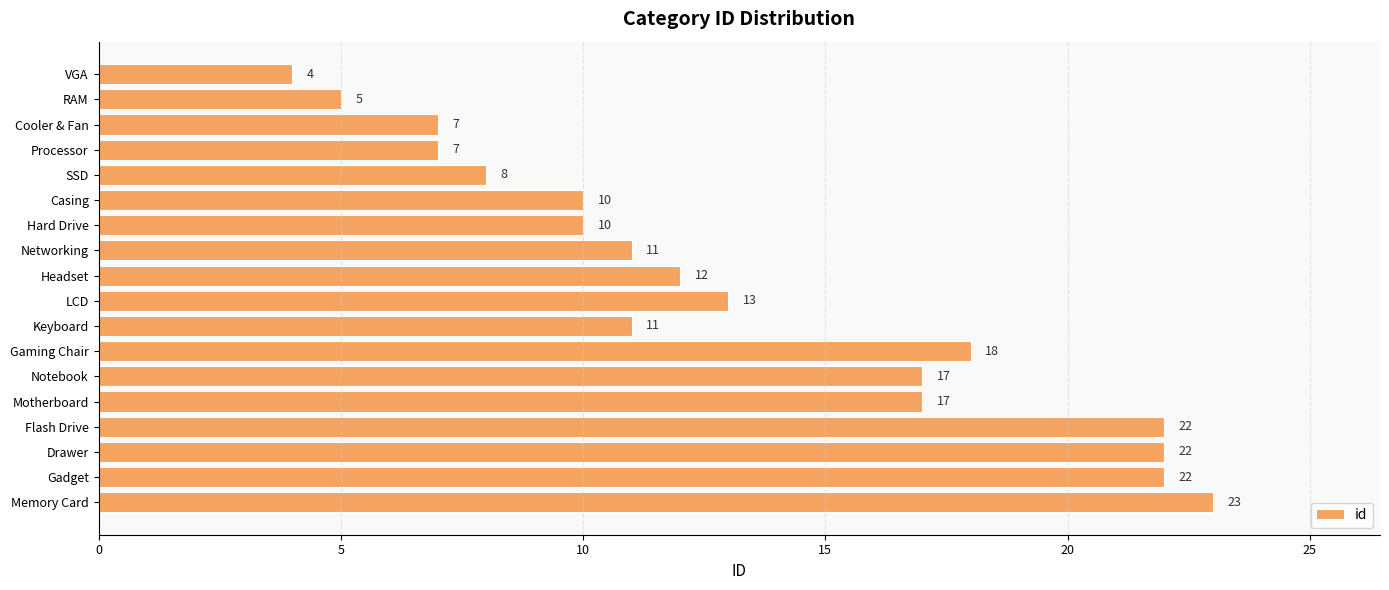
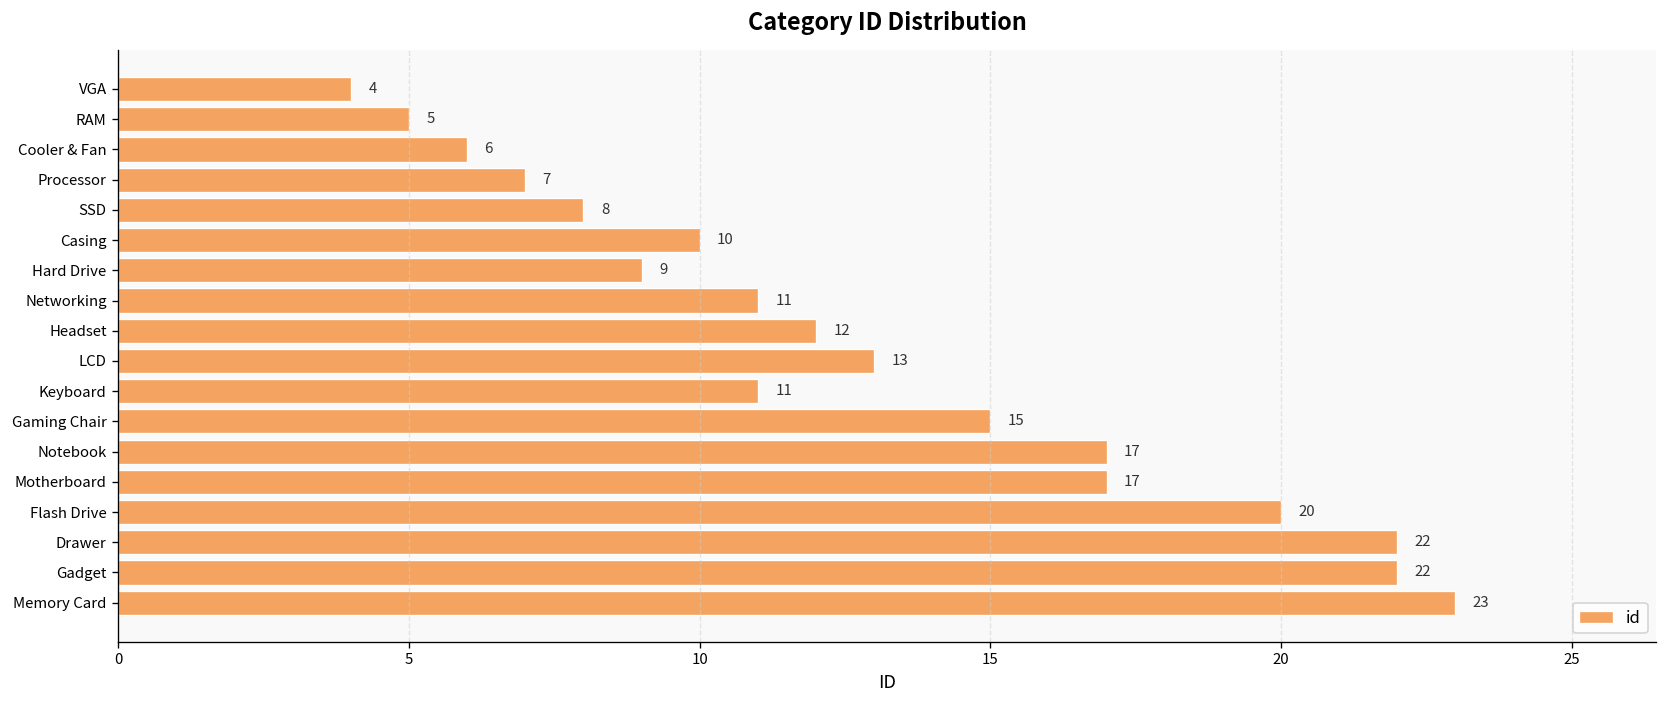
Cooler & Fan: 7 -> 6
Hard Drive: 10 -> 9
Gaming Chair: 18 -> 15
Flash Drive: 22 -> 20
